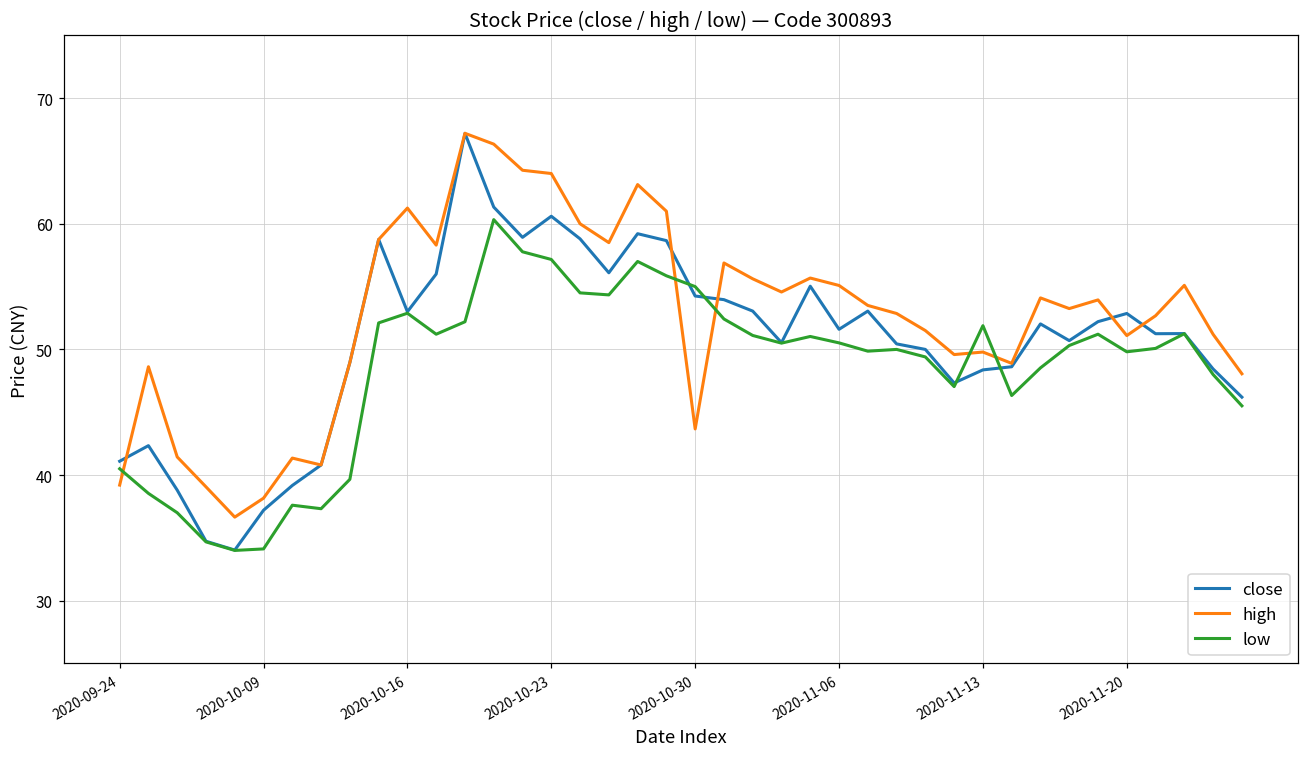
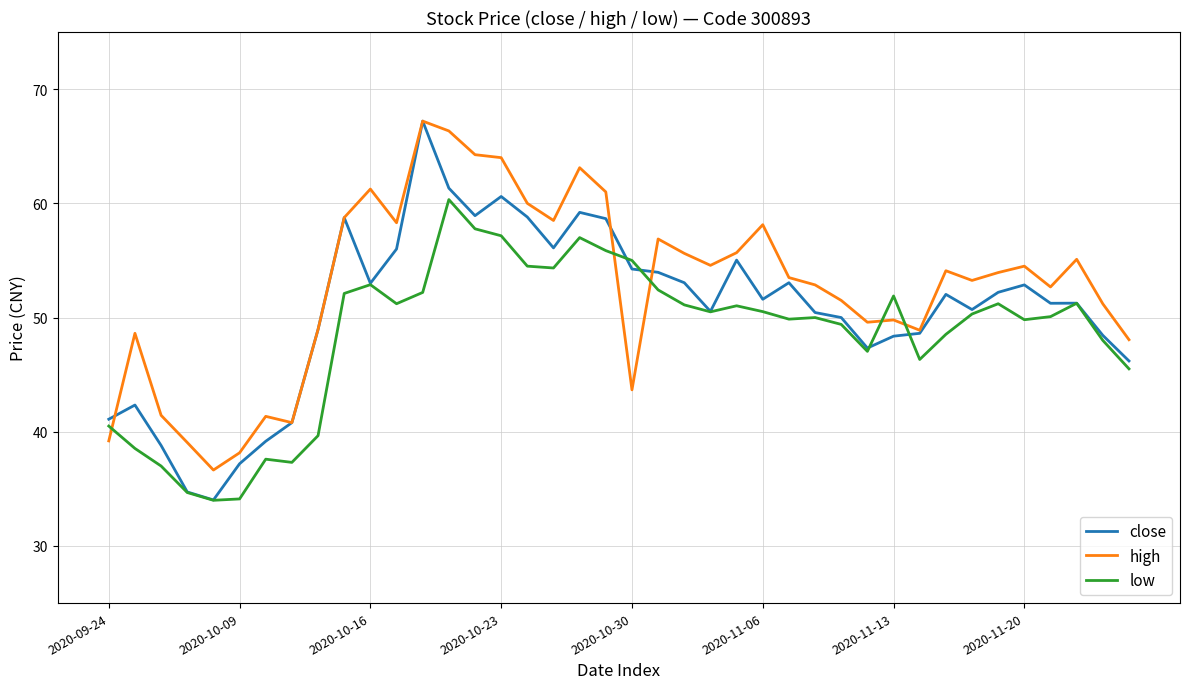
high, 2020-11-06: 55.1 -> 58.1
high, 2020-11-20: 51.1 -> 54.5
